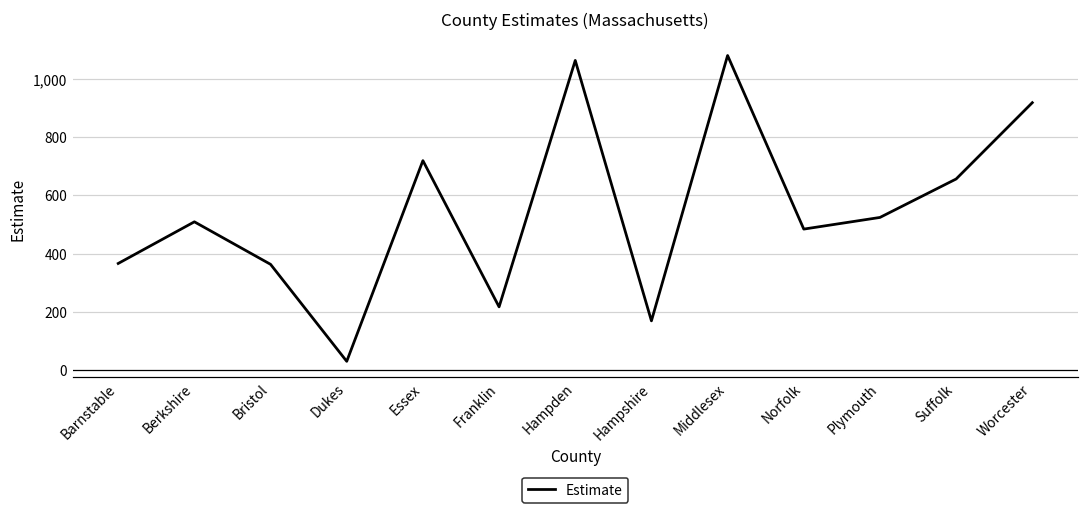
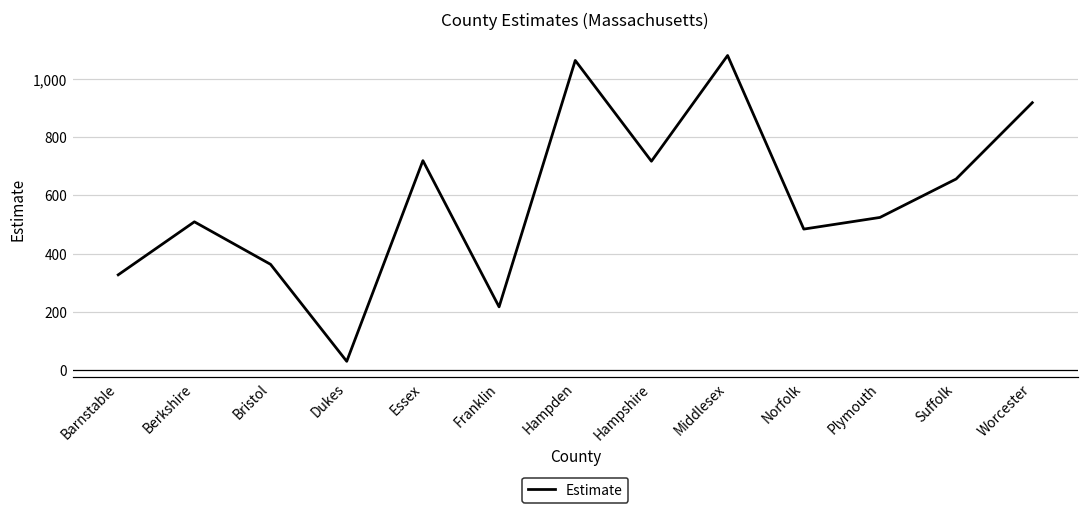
Barnstable: 370 -> 330
Hampshire: 170 -> 720
